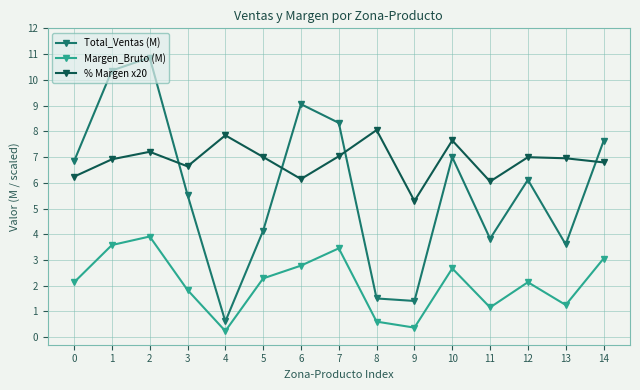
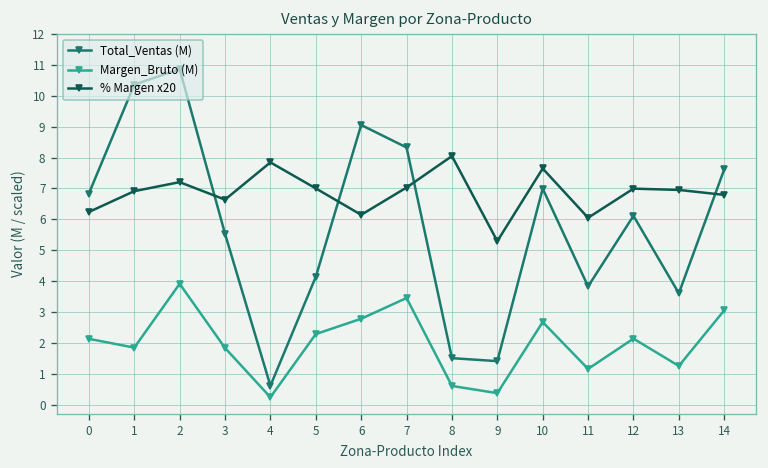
Margen_Bruto (M), 1: 3.6 -> 1.8
